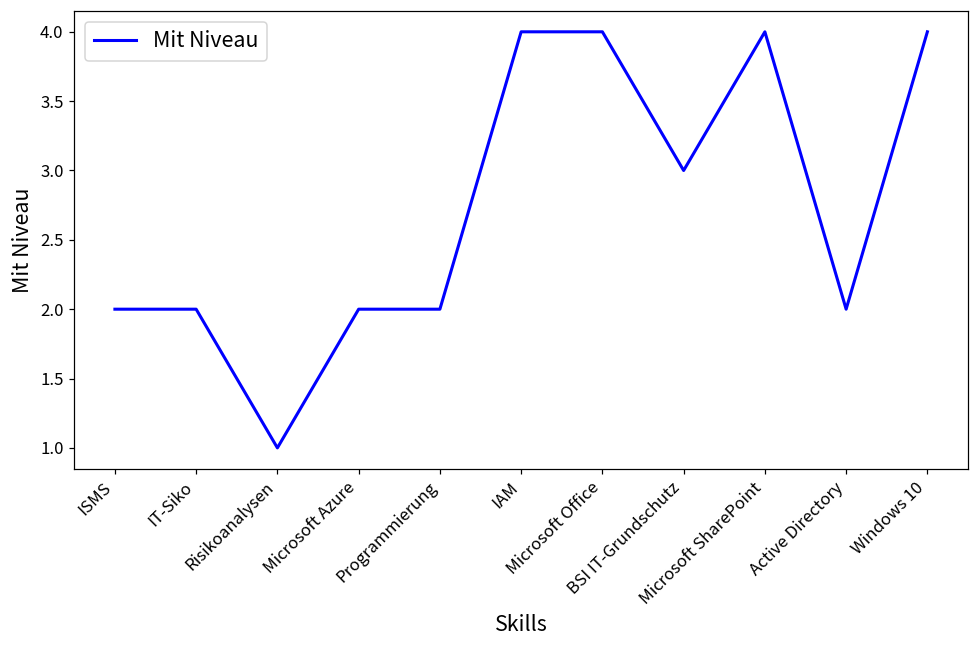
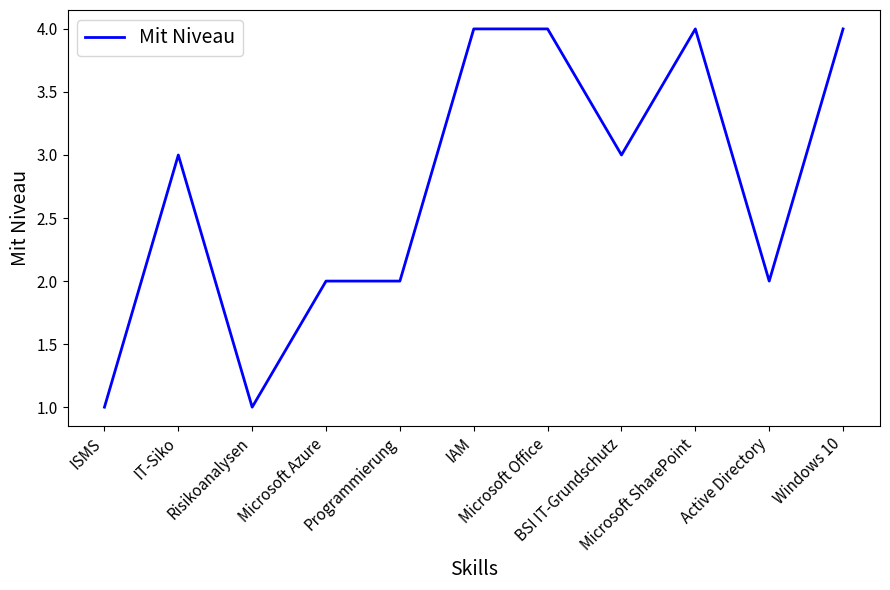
ISMS: 2 -> 1
IT-Siko: 2 -> 3
